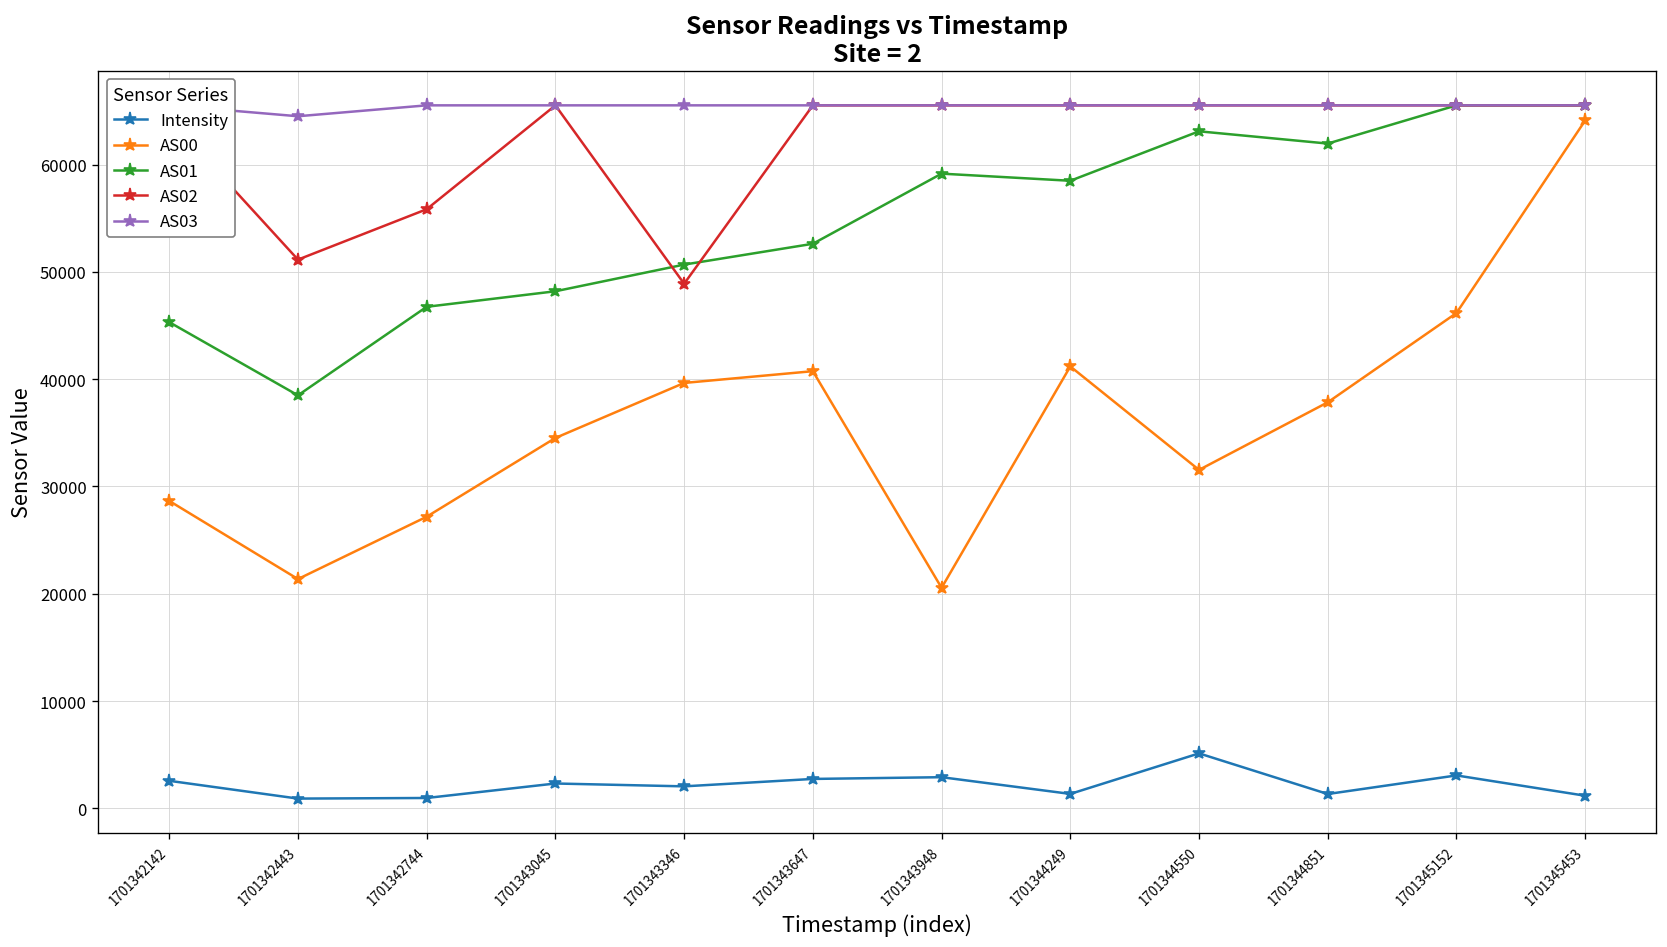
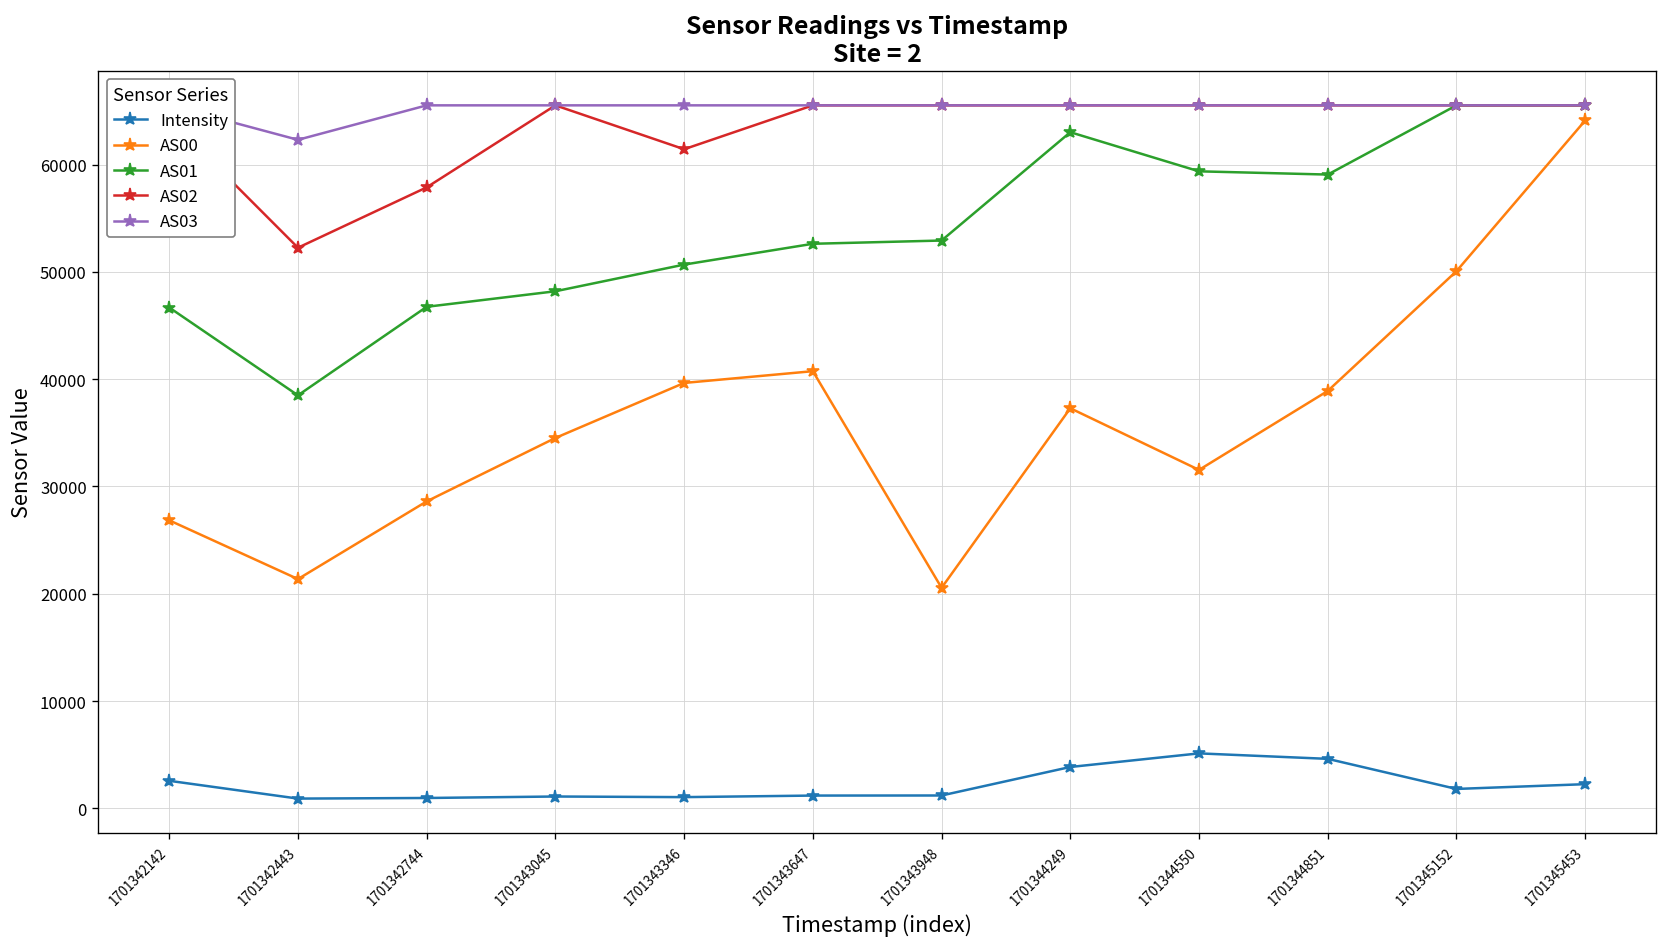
AS00, 1701342142: 29000 -> 27000
AS01, 1701342142: 45000 -> 47000
AS02, 1701342443: 51000 -> 52000
AS03, 1701342443: 65000 -> 62000
AS00, 1701342744: 27000 -> 29000
AS02, 1701342744: 56000 -> 58000
Intensity, 1701343045: 2000 -> 1000
Intensity, 1701343346: 2000 -> 1000
AS02, 1701343346: 49000 -> 61000
Intensity, 1701343647: 3000 -> 1000
Intensity, 1701343948: 3000 -> 1000
AS01, 1701343948: 59000 -> 53000
Intensity, 1701344249: 1000 -> 4000
AS00, 1701344249: 41000 -> 37000
AS01, 1701344249: 59000 -> 63000
AS01, 1701344550: 63000 -> 59000
Intensity, 1701344851: 1000 -> 5000
AS00, 1701344851: 38000 -> 39000
AS01, 1701344851: 62000 -> 59000
Intensity, 1701345152: 3000 -> 2000
AS00, 1701345152: 46000 -> 50000
Intensity, 1701345453: 1000 -> 2000
